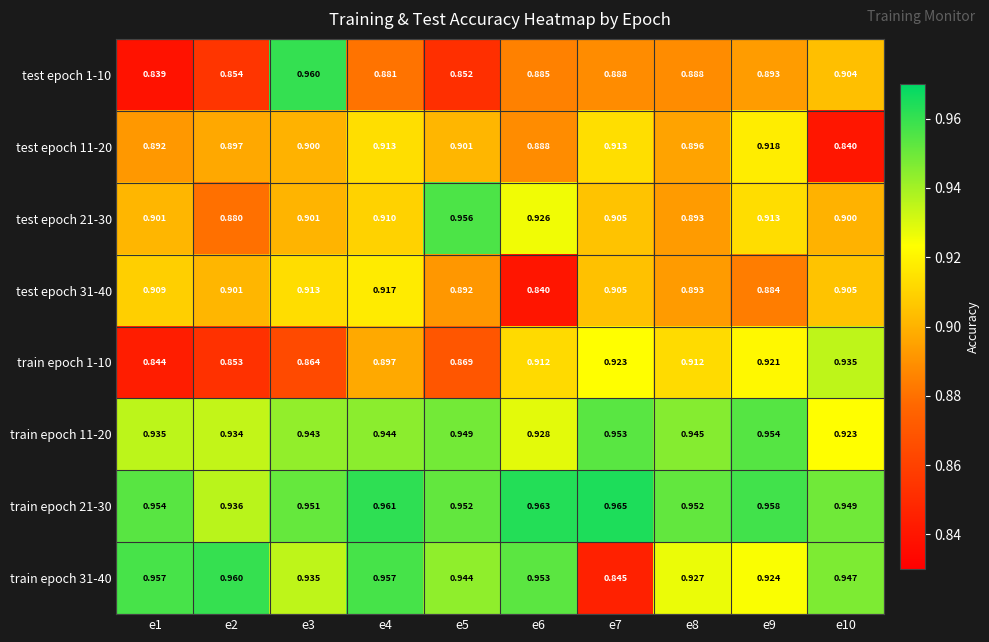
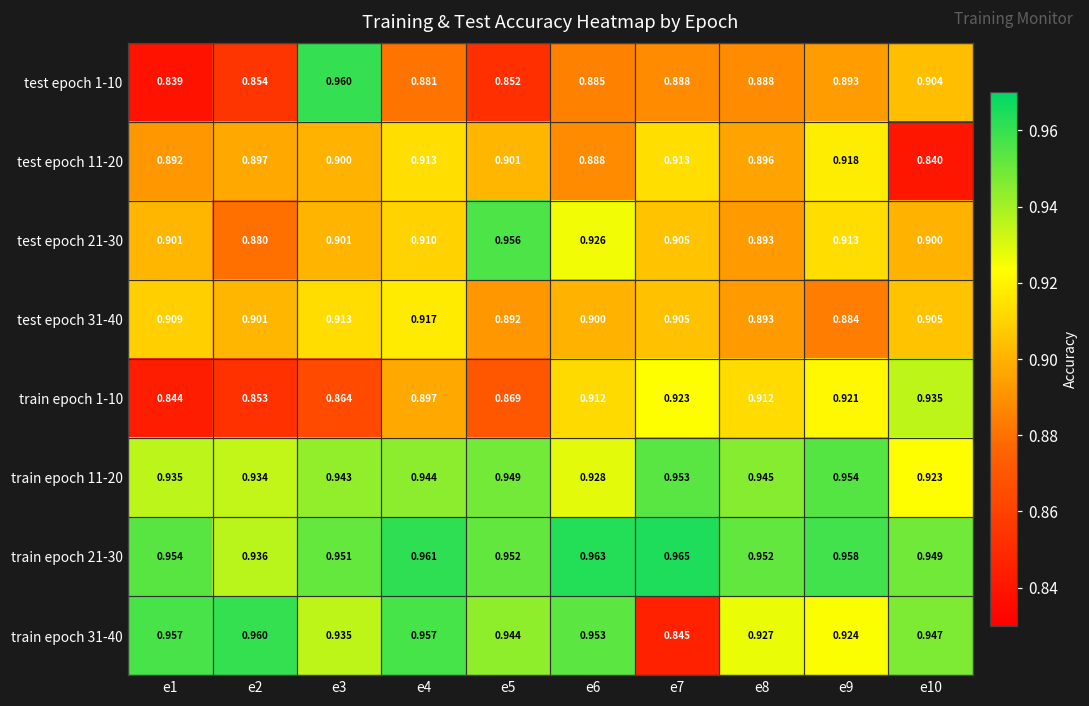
test epoch 31-40, e6: 0.840 -> 0.900
